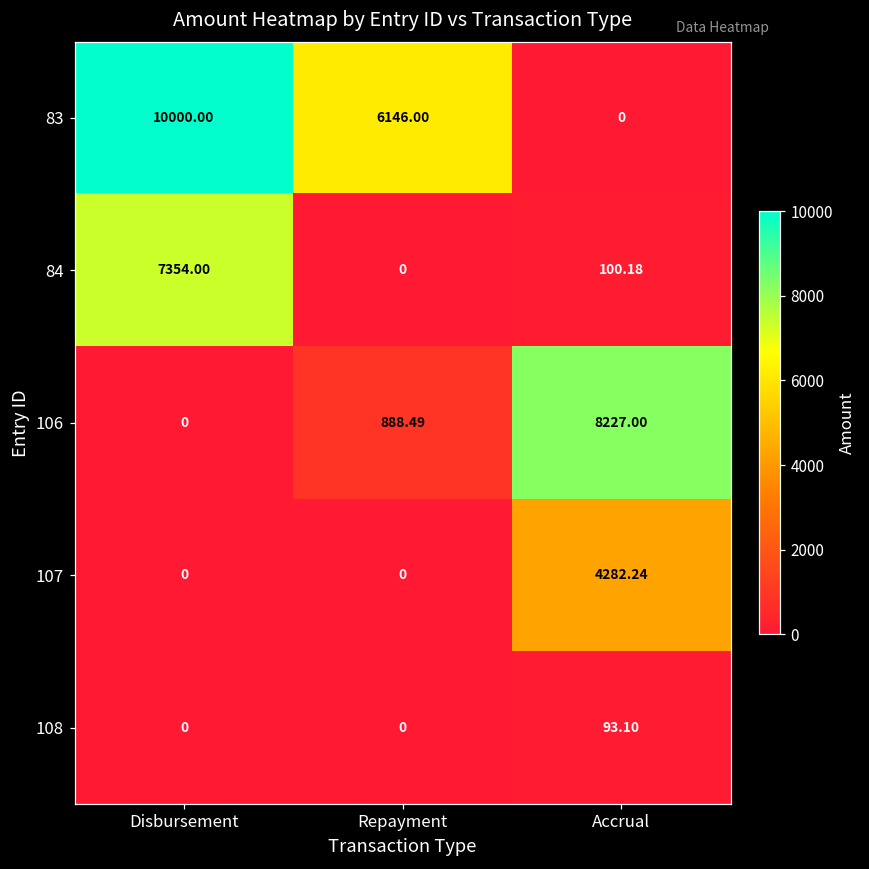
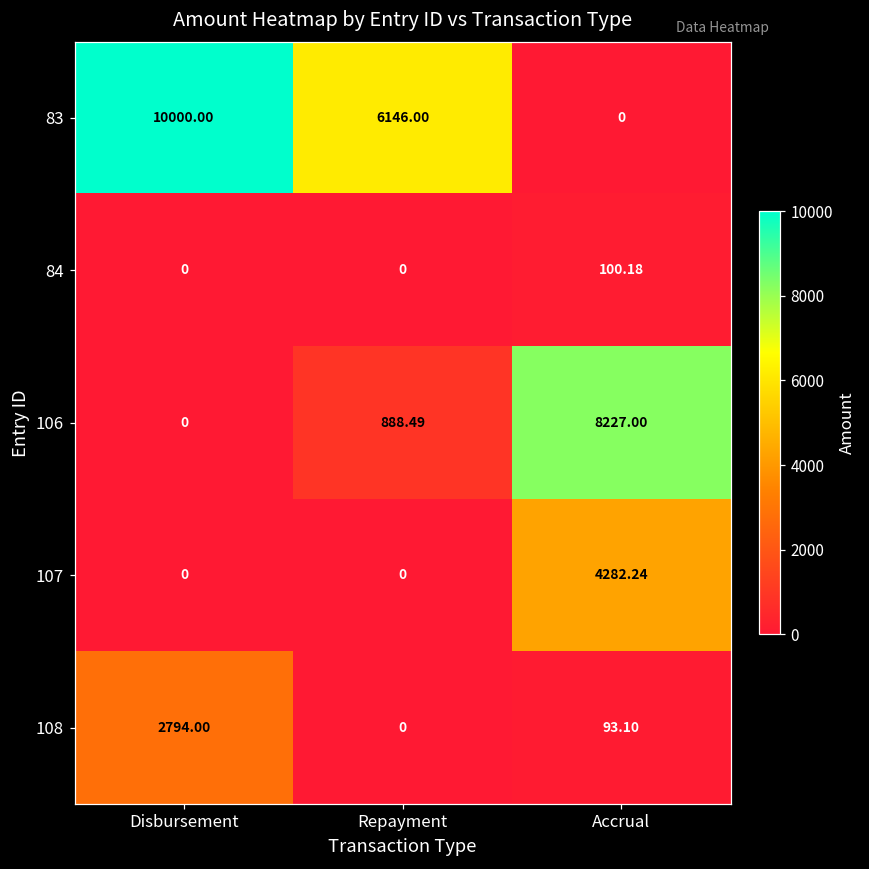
84, Disbursement: 7354.00 -> 0
108, Disbursement: 0 -> 2794.00
